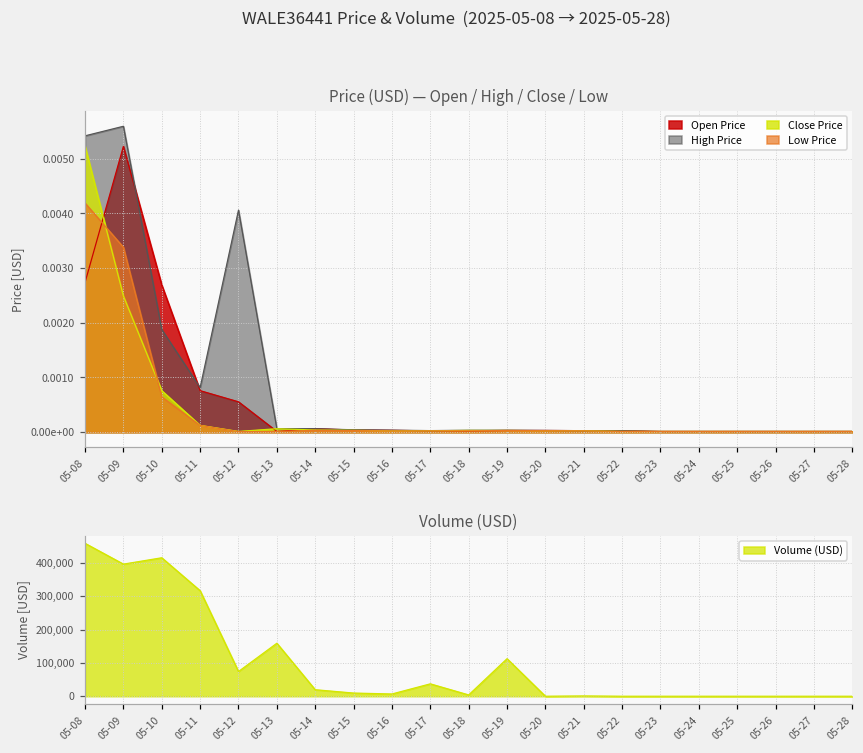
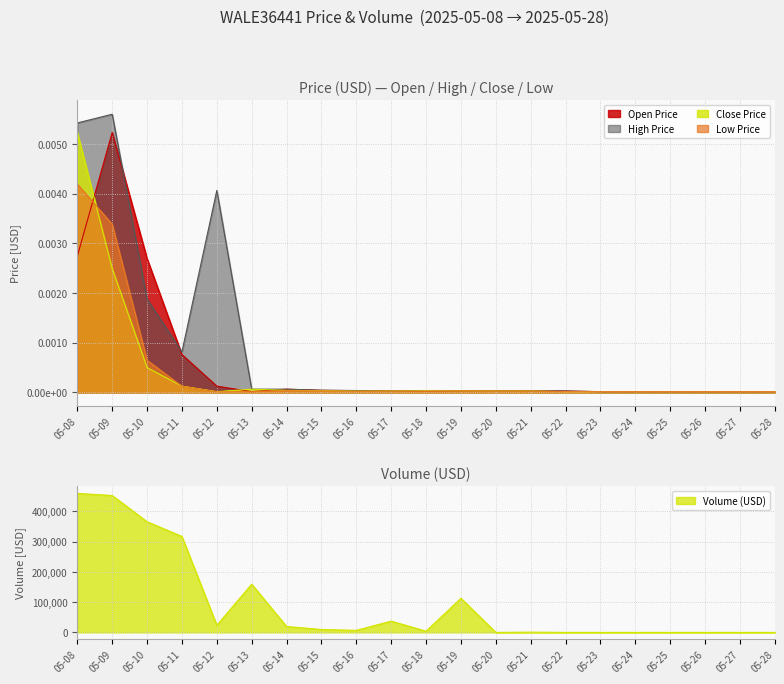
Price (USD) — Open / High / Close / Low, Close Price, 05-10: 0.0008 -> 0.0005
Price (USD) — Open / High / Close / Low, Open Price, 05-12: 0.0006 -> 0.0001
Volume (USD), 05-09: 400,000 -> 450,000
Volume (USD), 05-10: 420,000 -> 370,000
Volume (USD), 05-12: 70,000 -> 20,000
